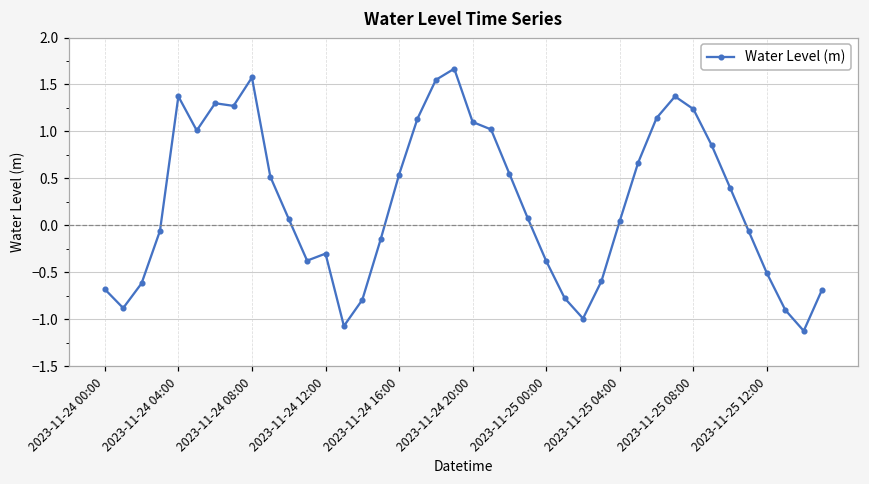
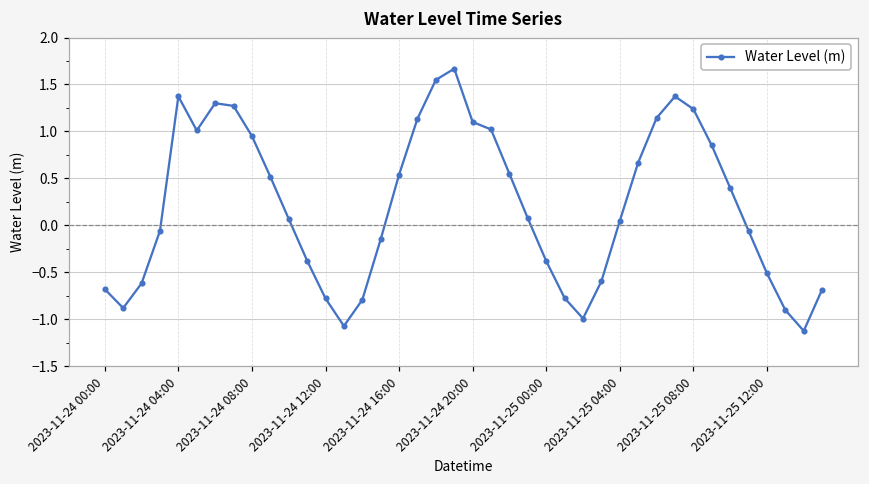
2023-11-24 08:00: 1.6 -> 1.0
2023-11-24 12:00: -0.3 -> -0.8
